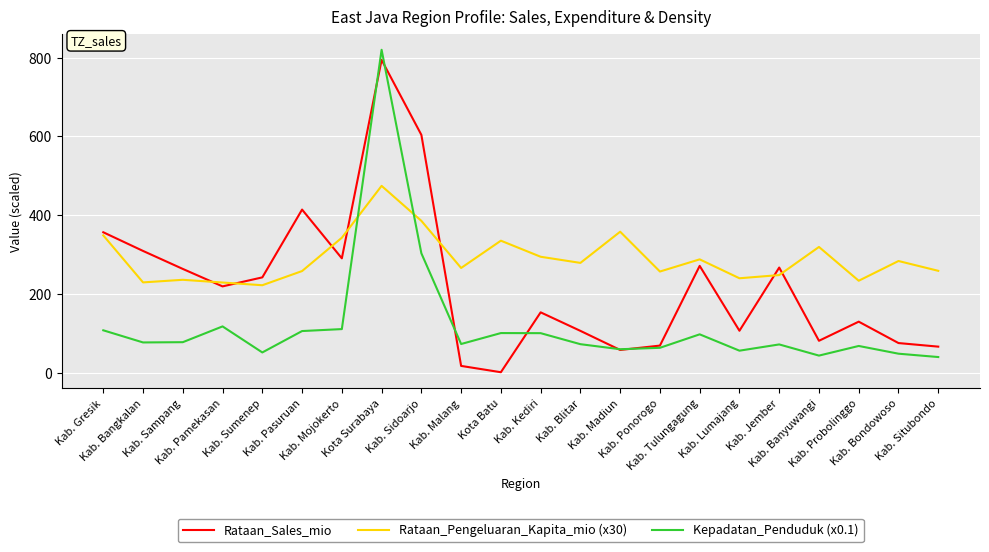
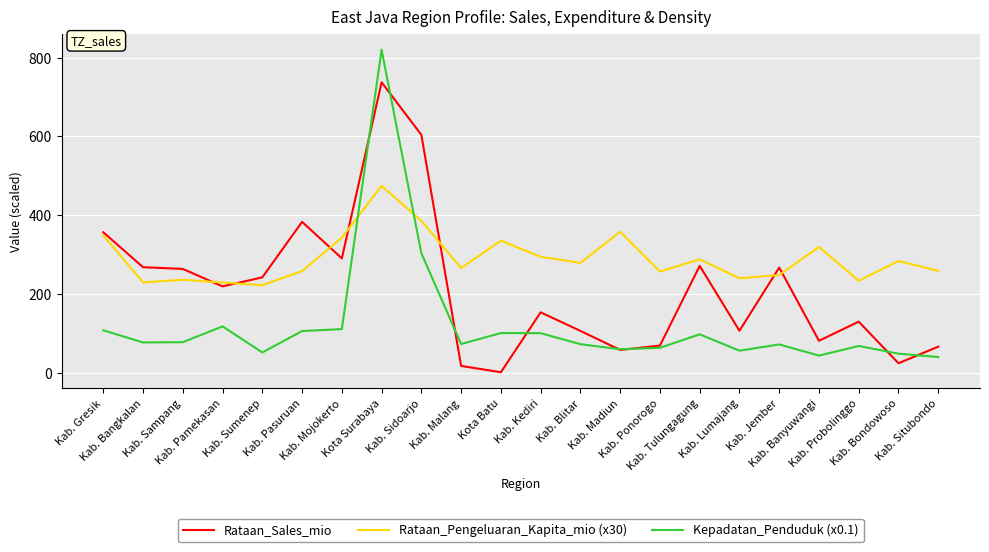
Rataan_Sales_mio, Kab. Bangkalan: 310 -> 270
Rataan_Sales_mio, Kab. Pasuruan: 410 -> 380
Rataan_Sales_mio, Kota Surabaya: 790 -> 740
Rataan_Sales_mio, Kab. Bondowoso: 80 -> 20
